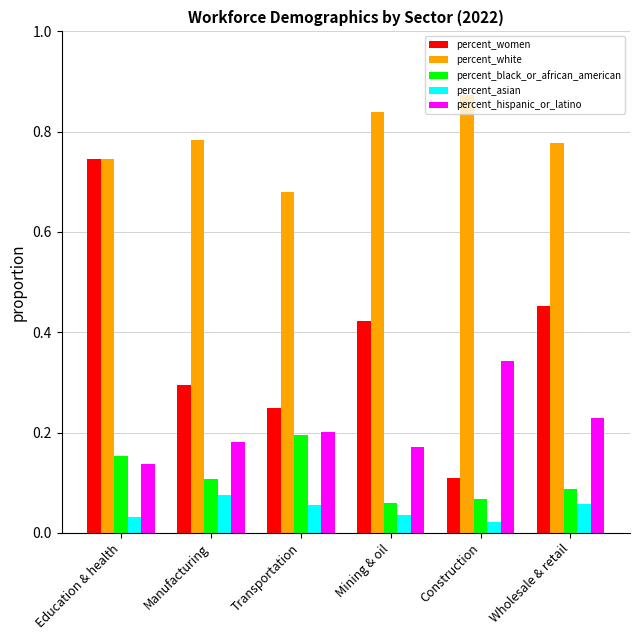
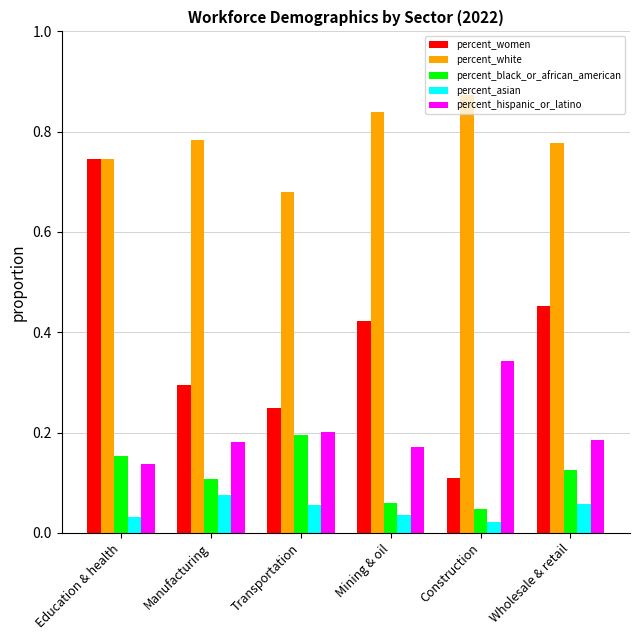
percent_black_or_african_american, Construction: 0.07 -> 0.05
percent_black_or_african_american, Wholesale & retail: 0.09 -> 0.13
percent_hispanic_or_latino, Wholesale & retail: 0.23 -> 0.19
